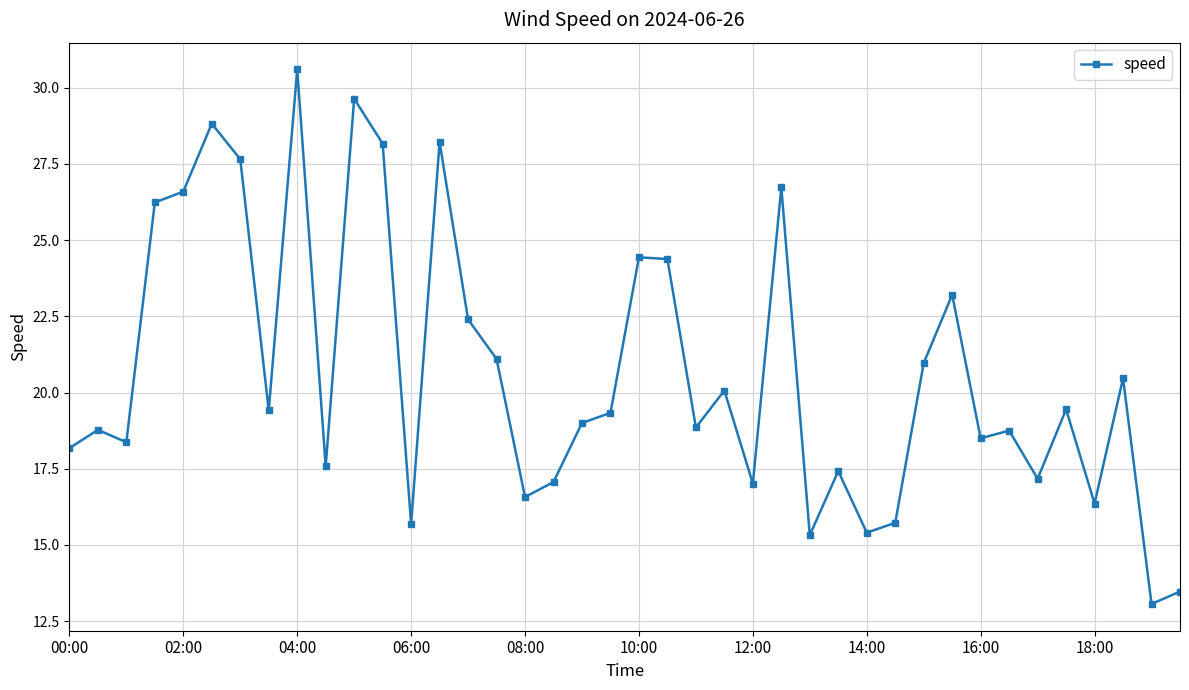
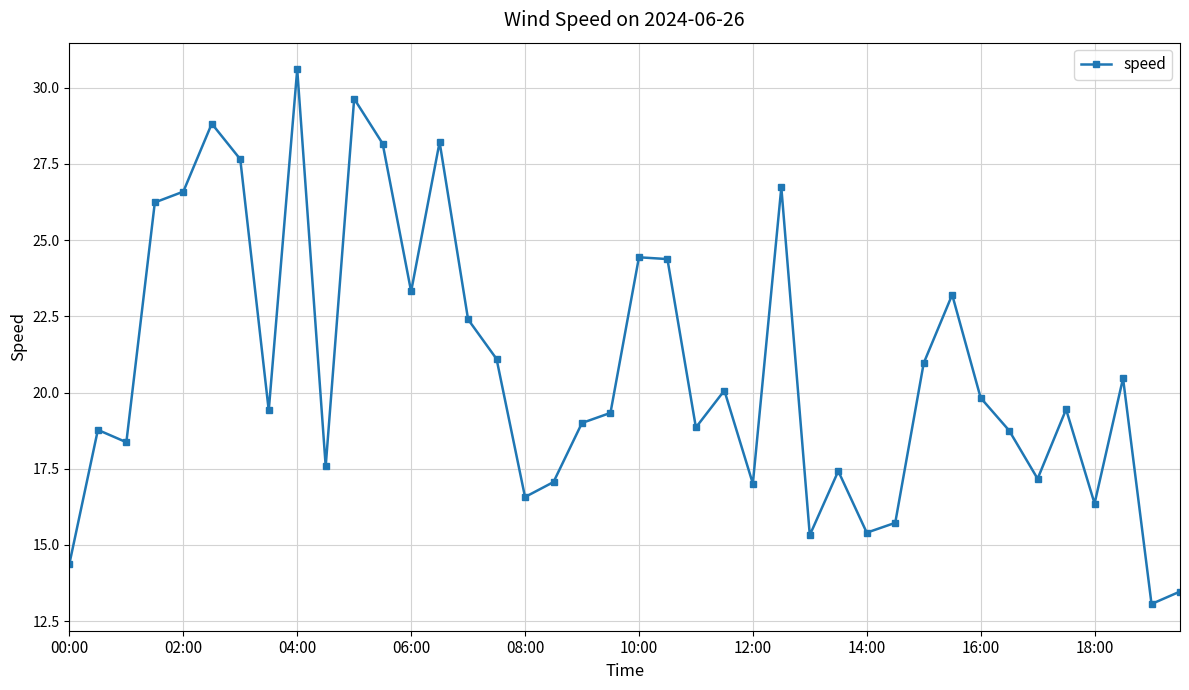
00:00: 18.2 -> 14.4
06:00: 15.7 -> 23.3
16:00: 18.5 -> 19.8
